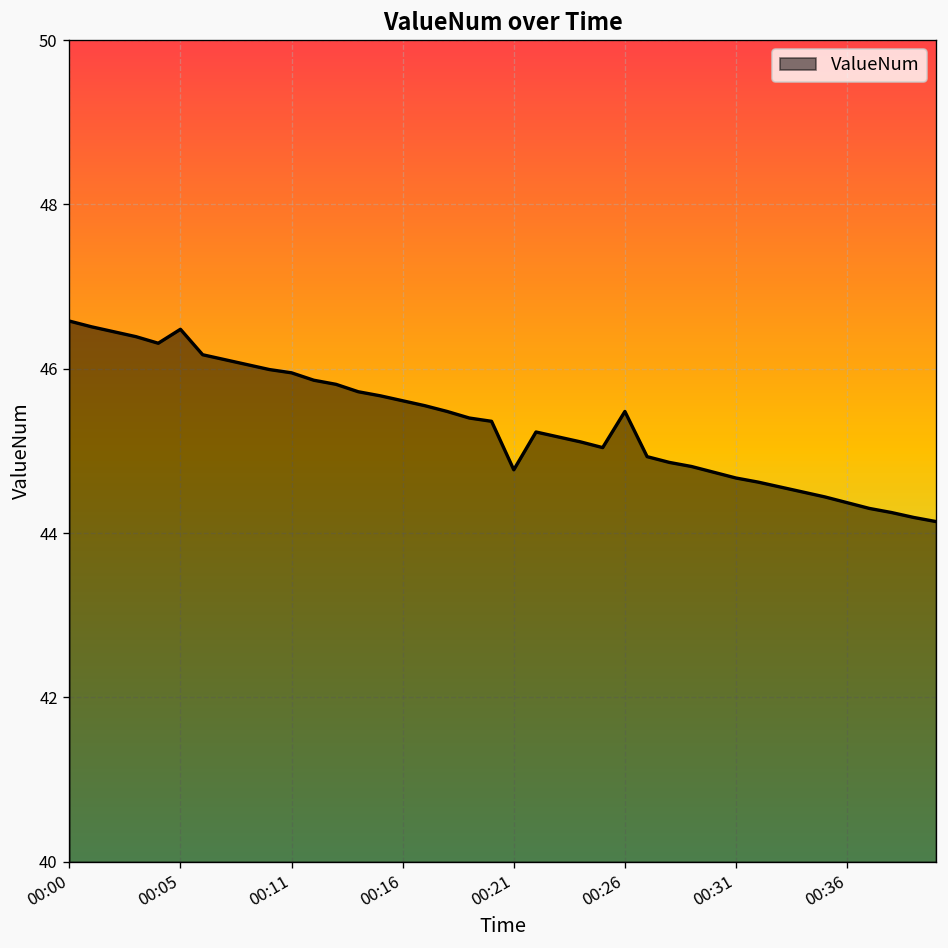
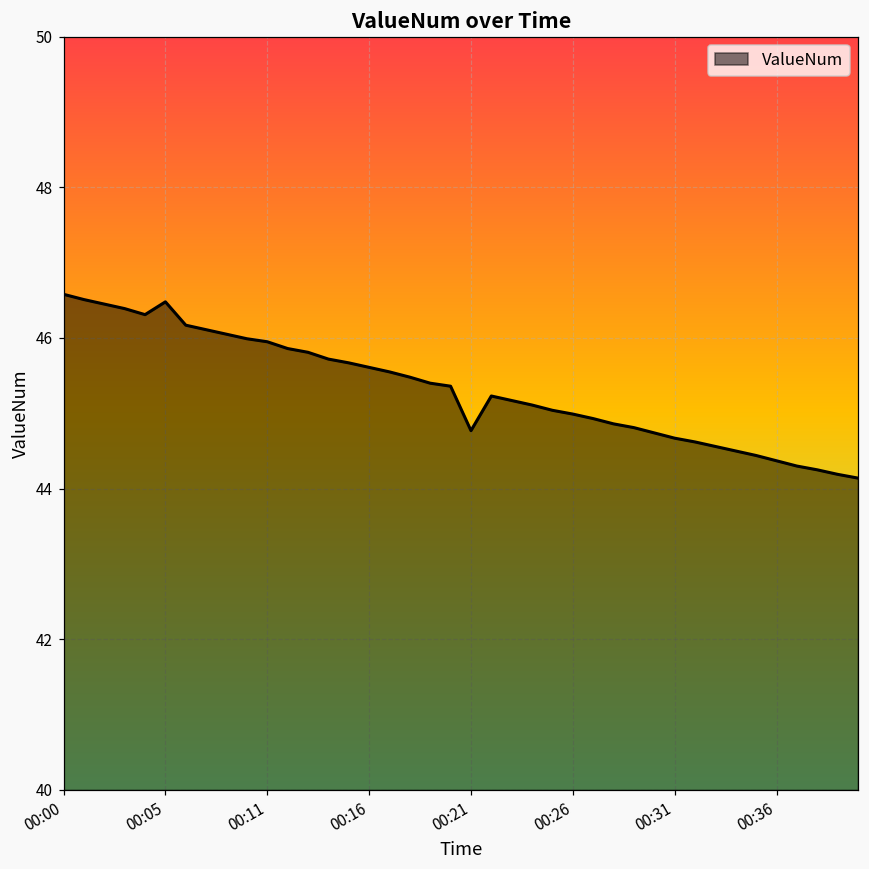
00:26: 45.5 -> 45.0
